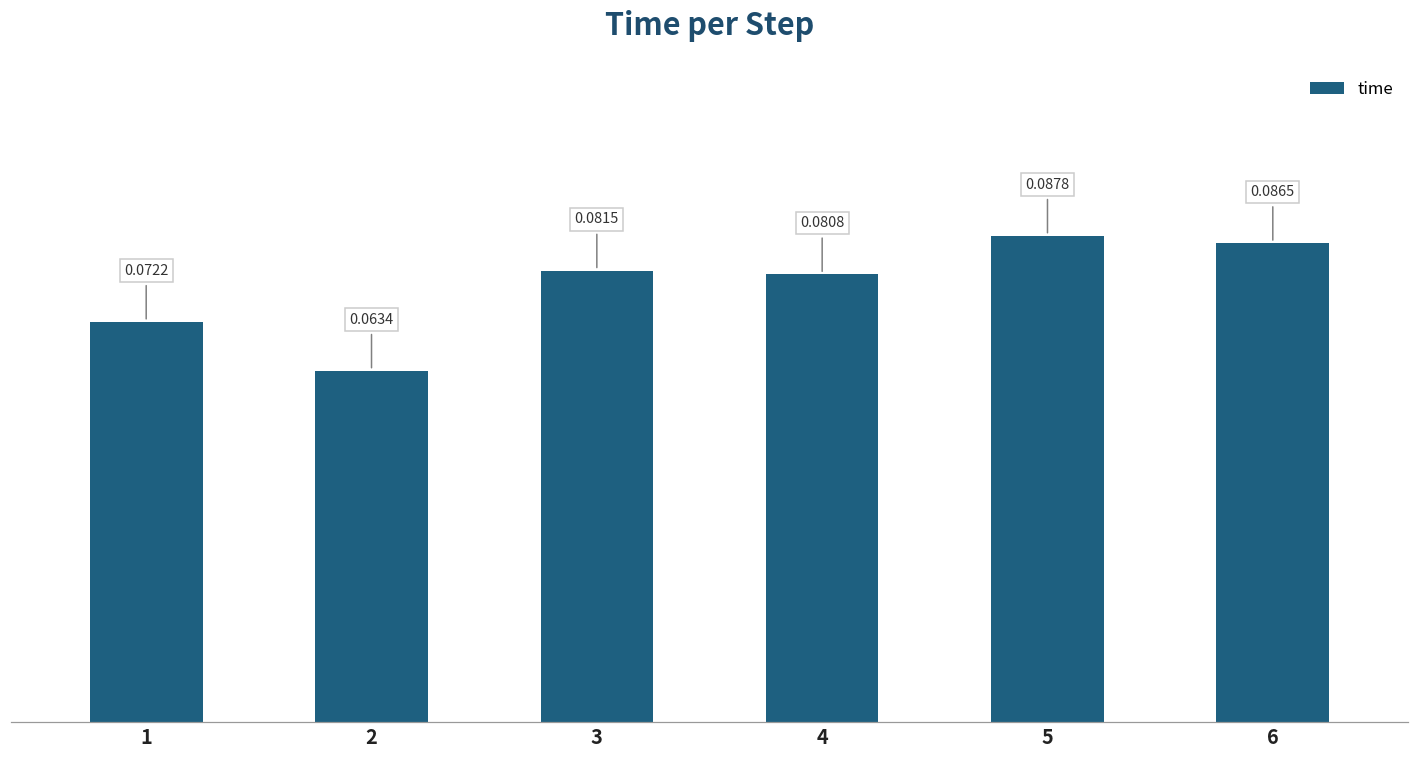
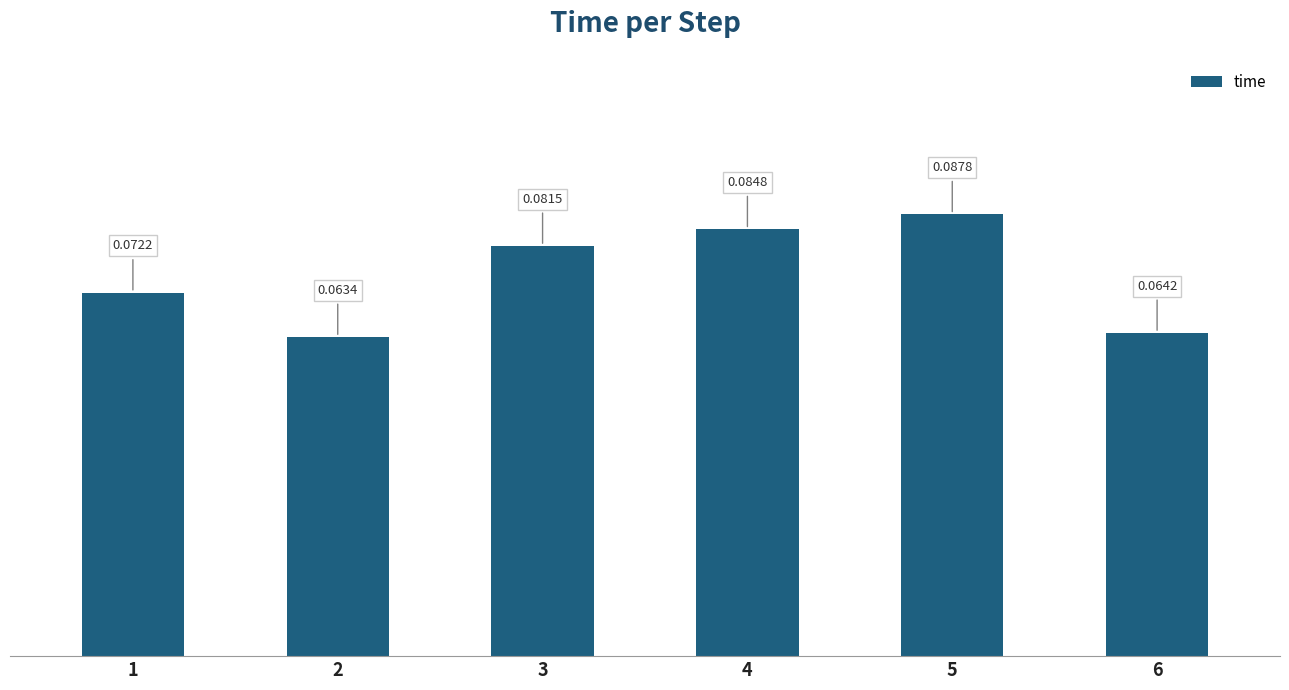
4: 0.0808 -> 0.0848
6: 0.0865 -> 0.0642
